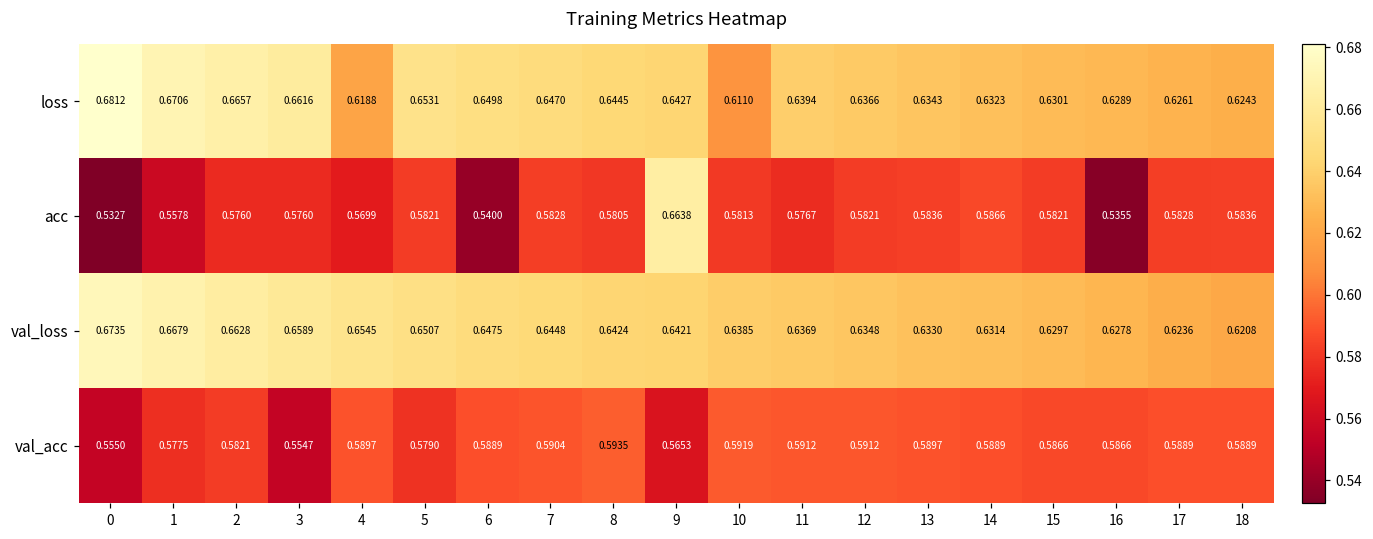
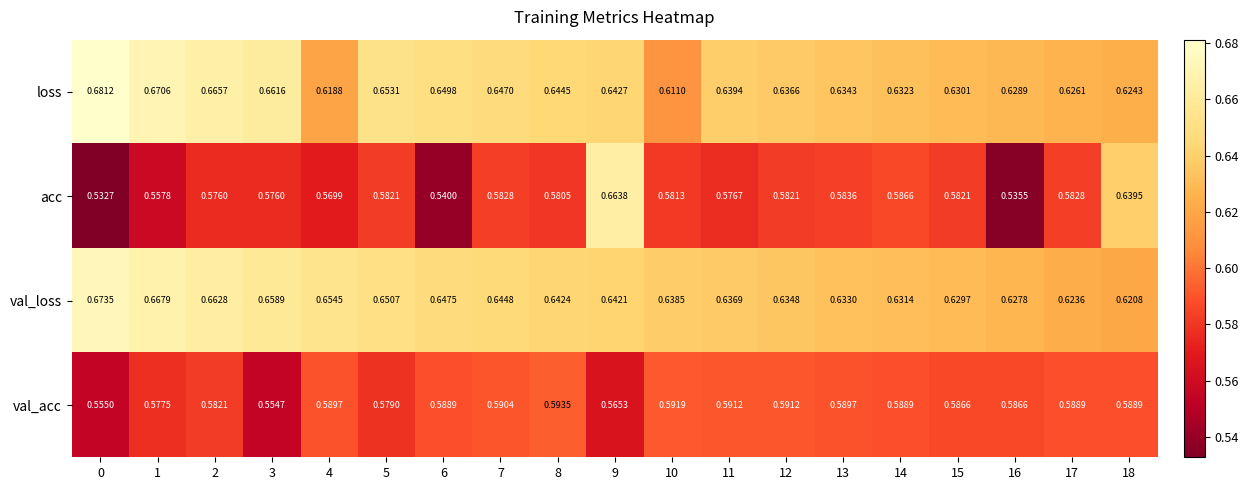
acc, 18: 0.5836 -> 0.6395
